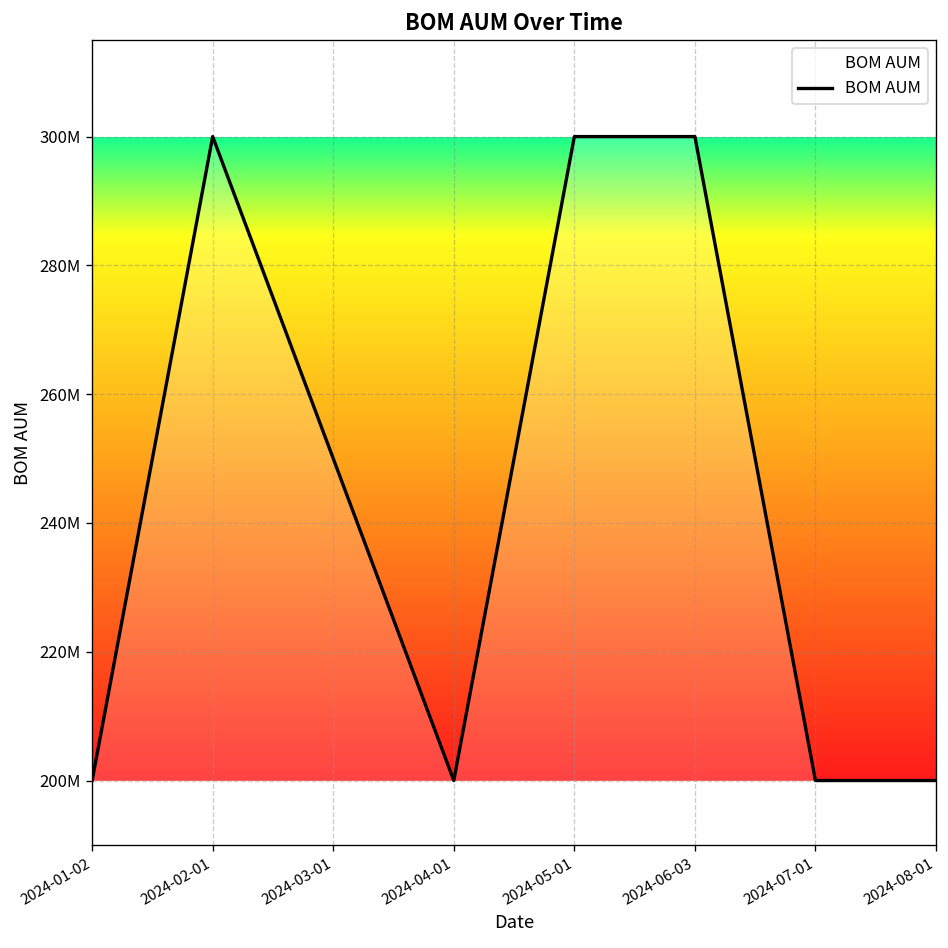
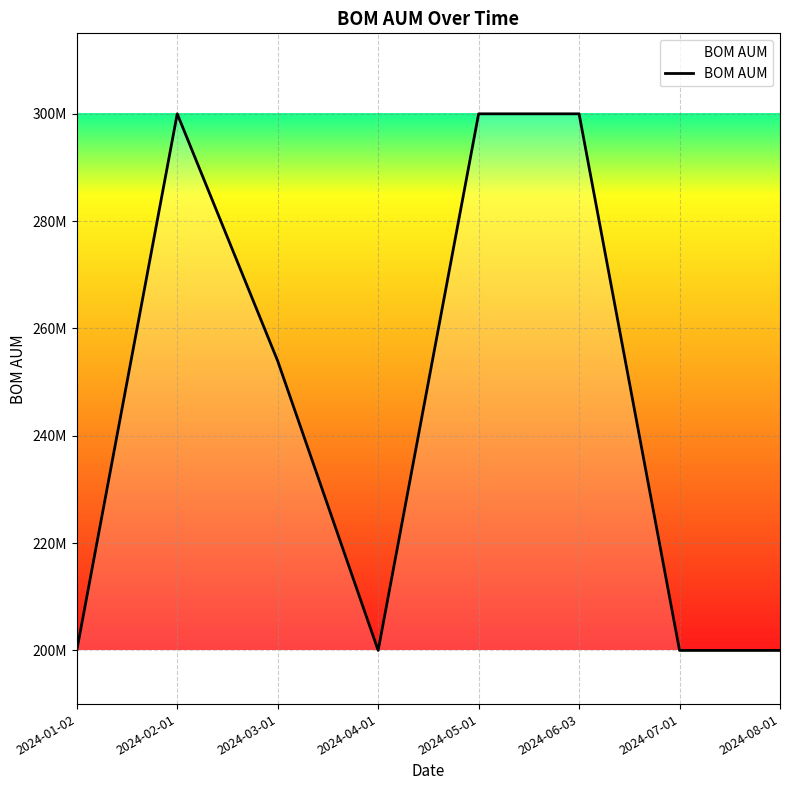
2024-03-01: 250000000 -> 254000000
